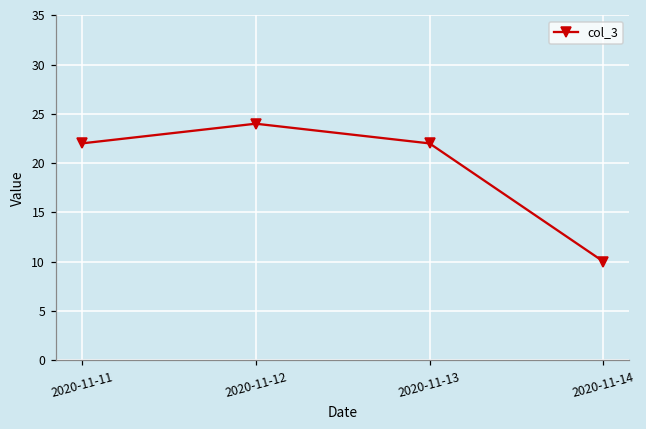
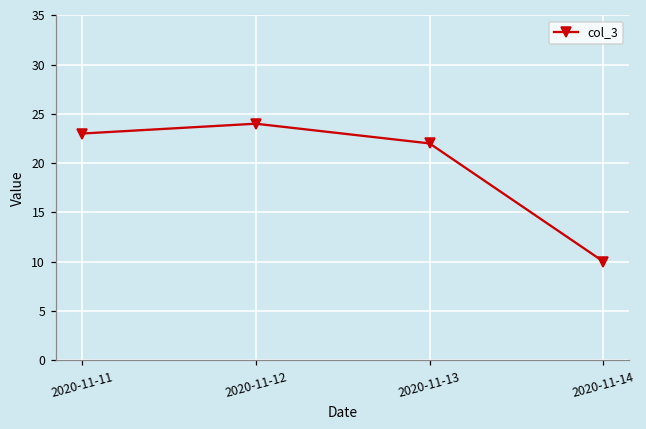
2020-11-11: 22 -> 23
